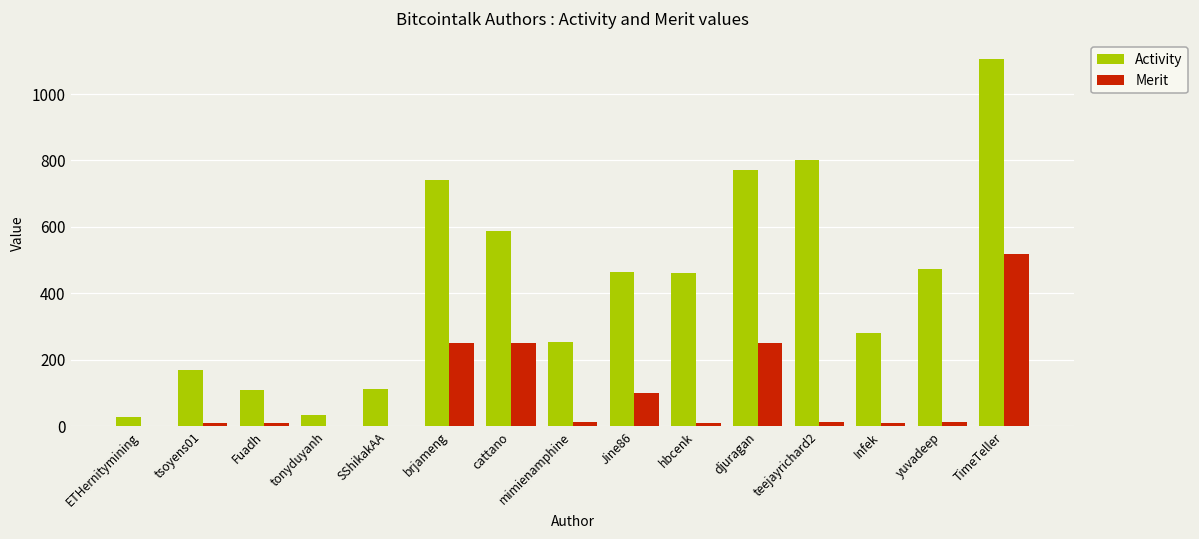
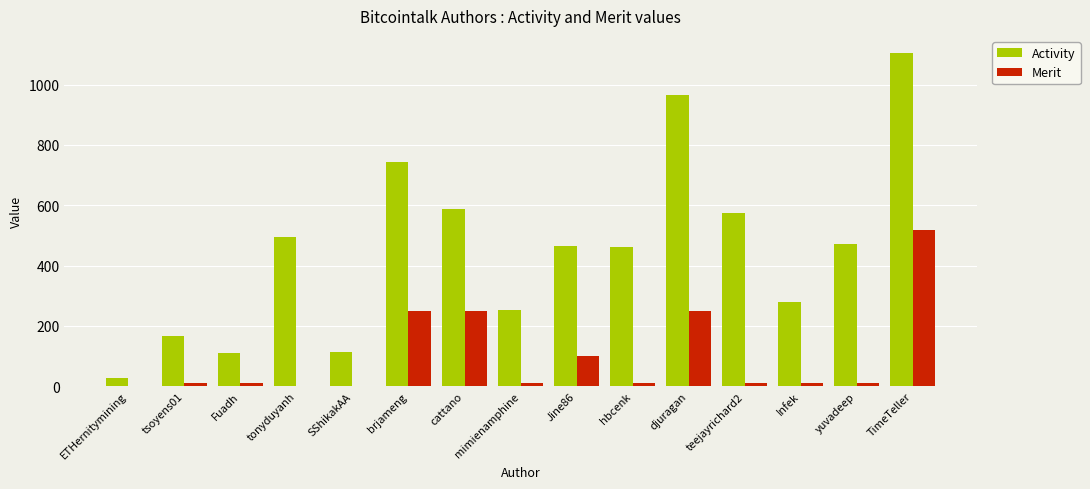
Activity, tonyduyanh: 30 -> 500
Activity, djuragan: 770 -> 970
Activity, teejayrichard2: 800 -> 570
